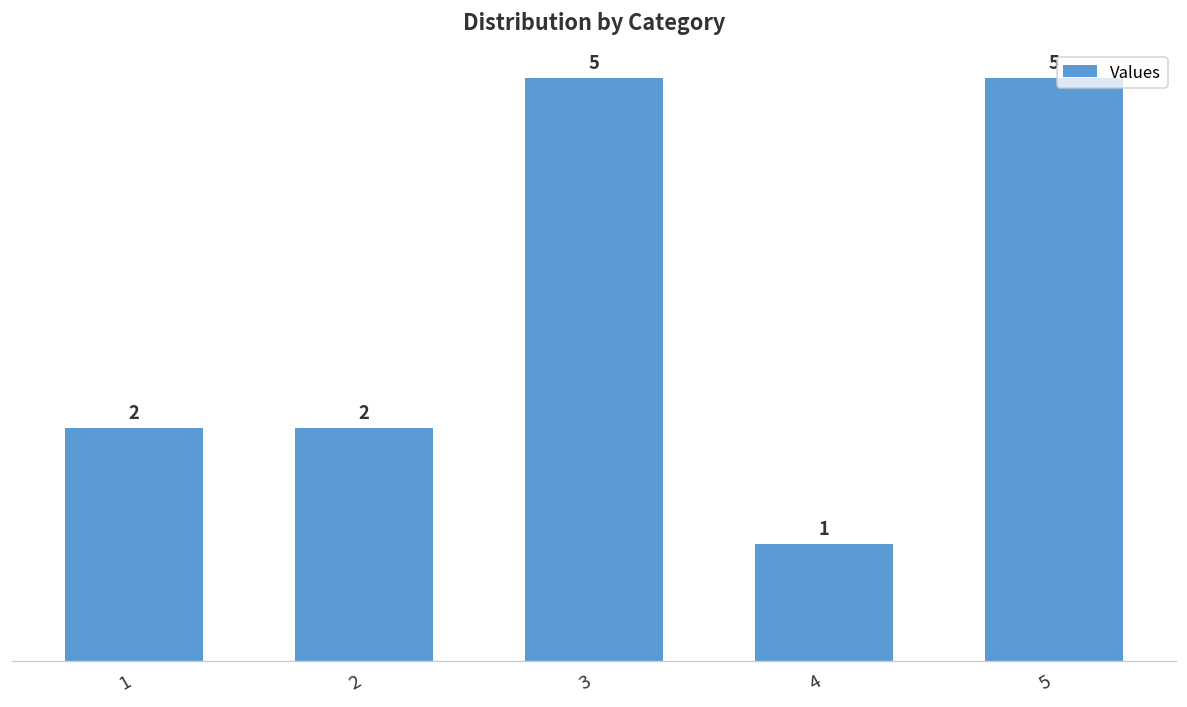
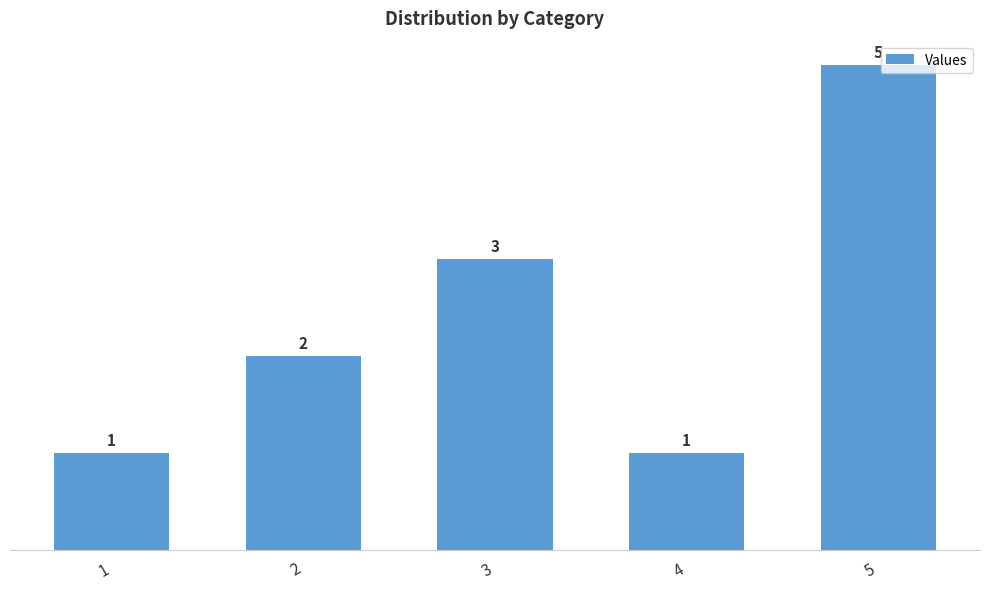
1: 2 -> 1
3: 5 -> 3
